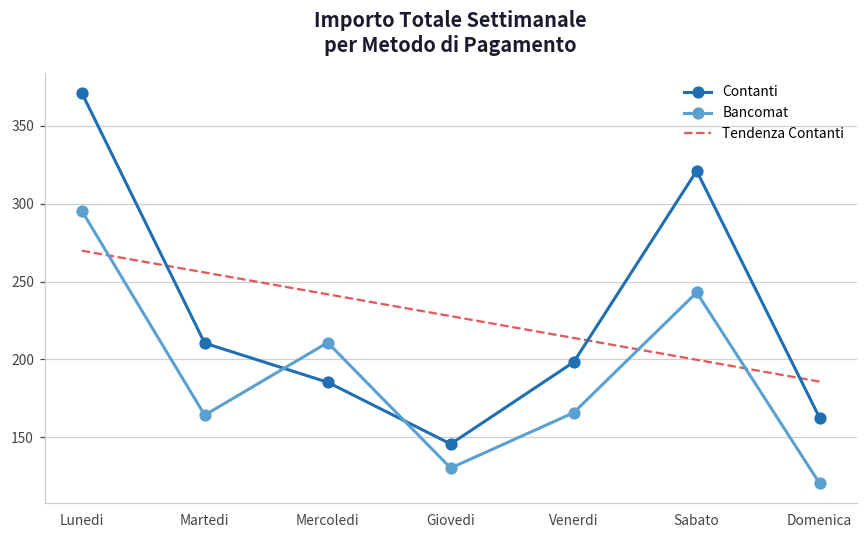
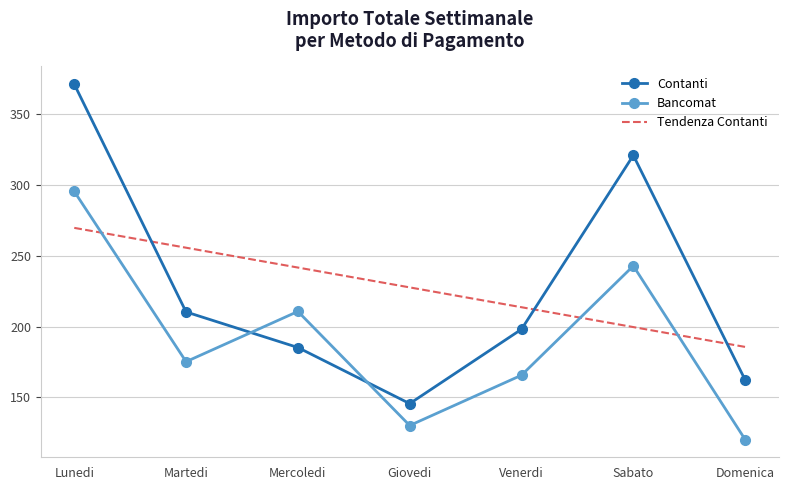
Bancomat, Martedi: 164 -> 175
